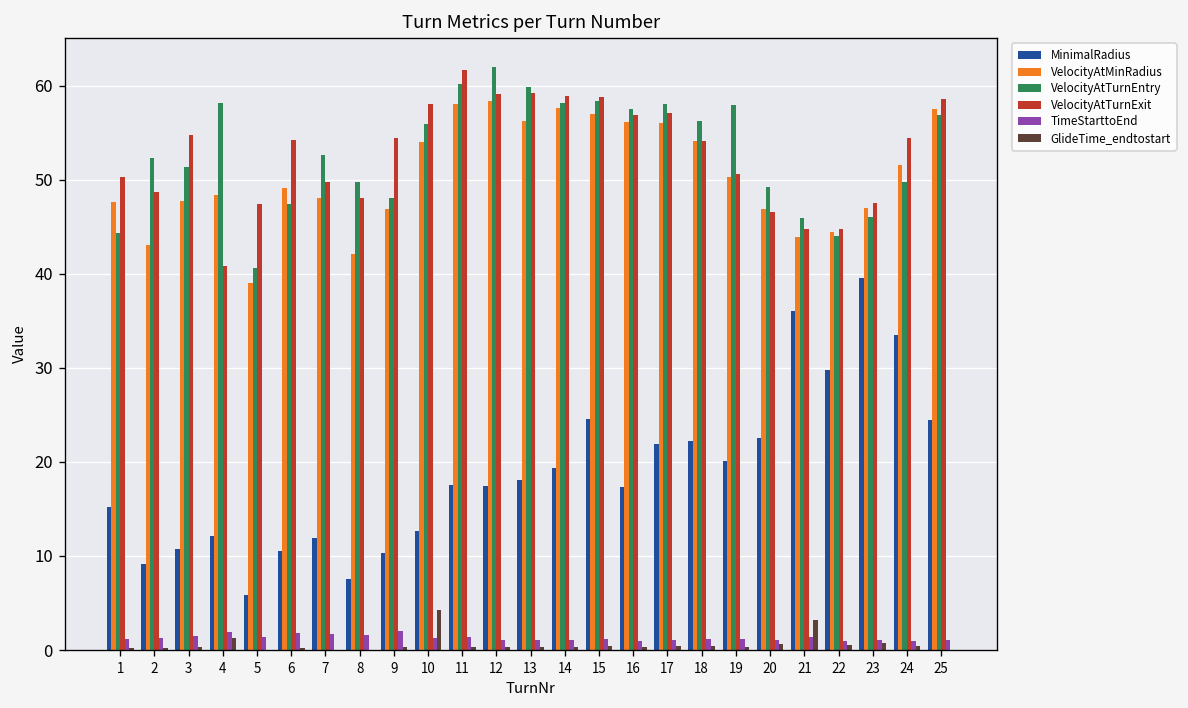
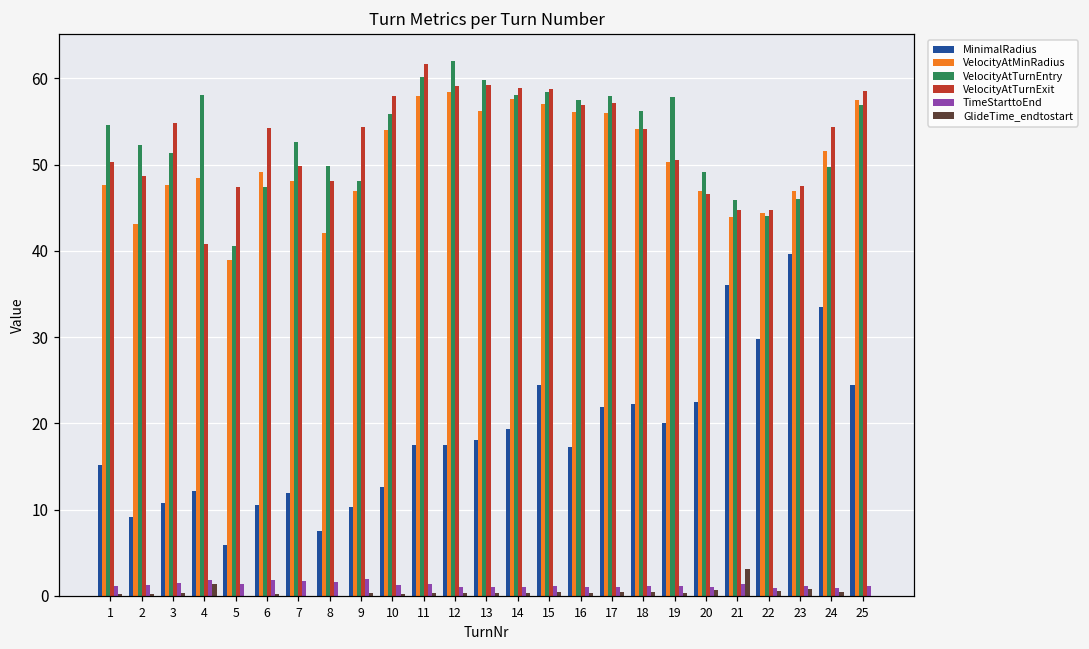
VelocityAtTurnEntry, 1: 44 -> 55
GlideTime_endtostart, 10: 4 -> 0
